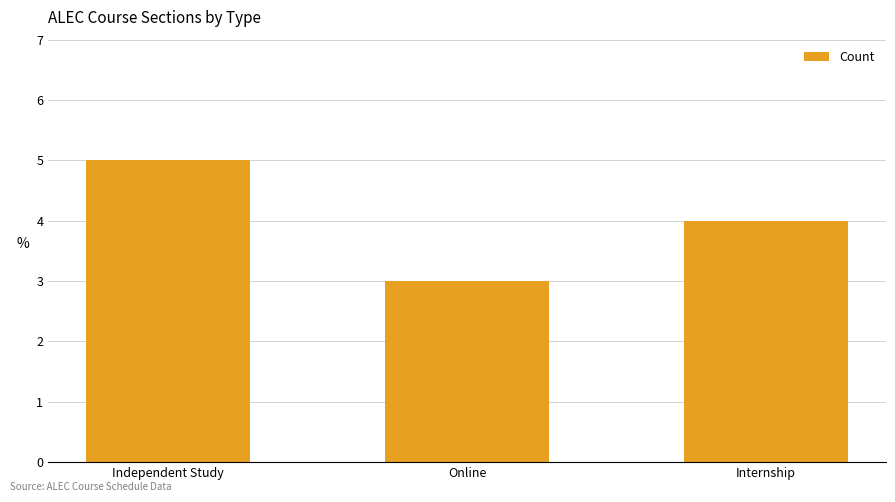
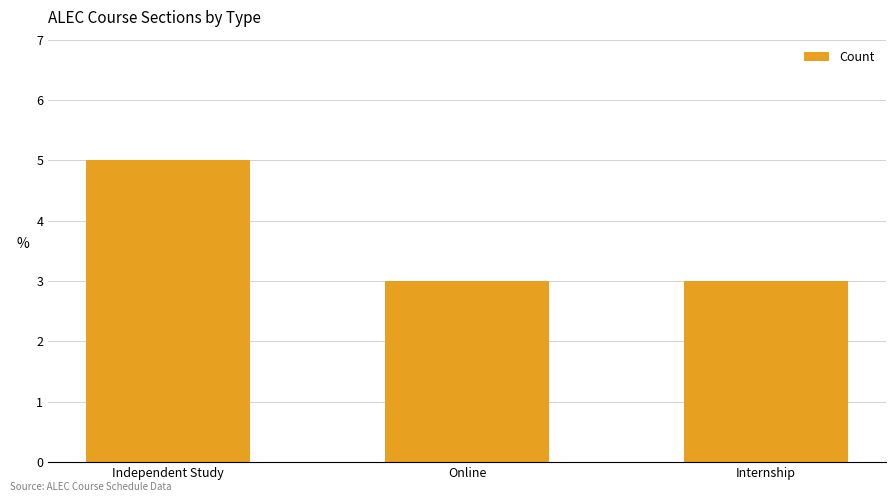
Internship: 4 -> 3
